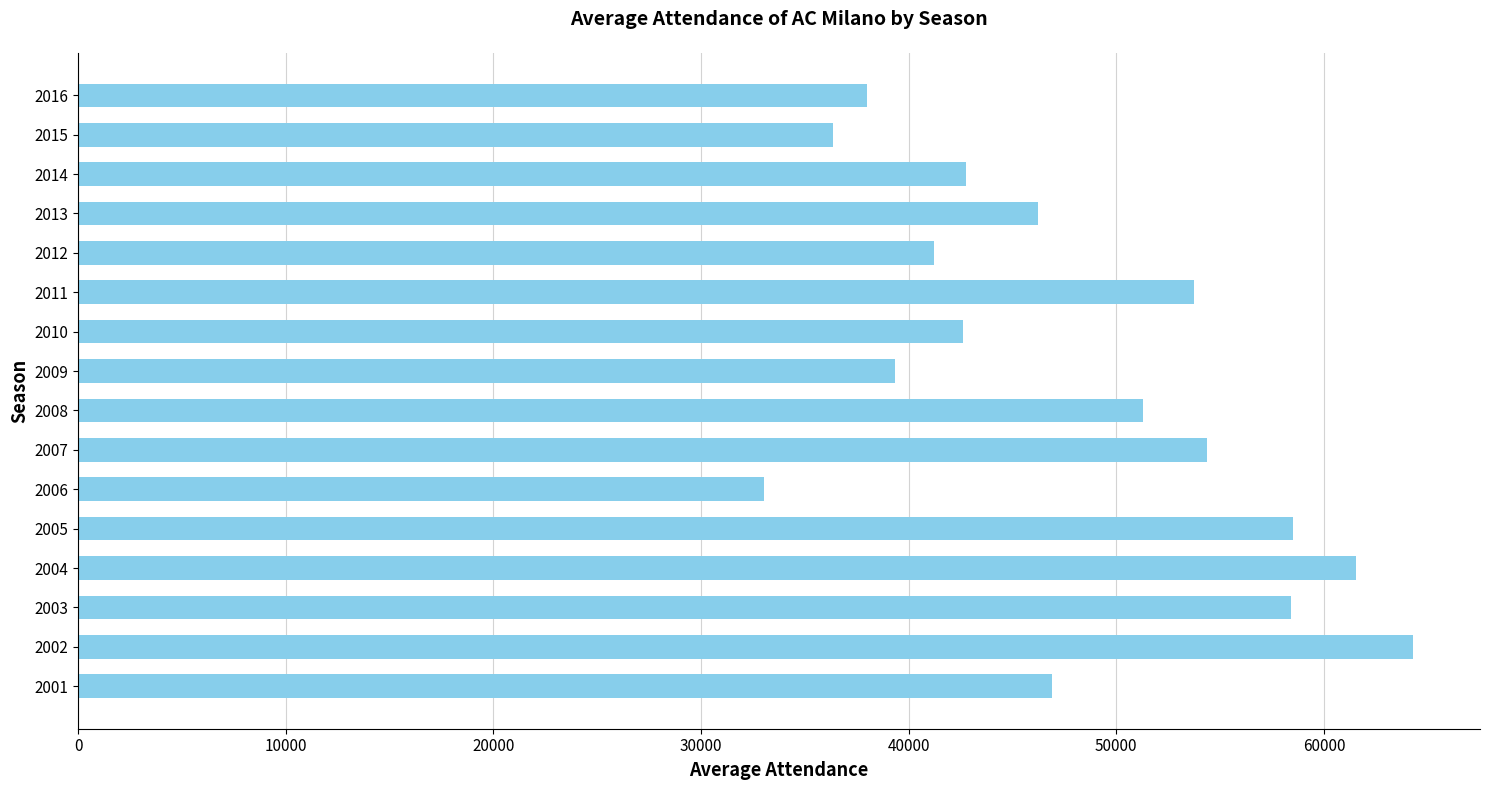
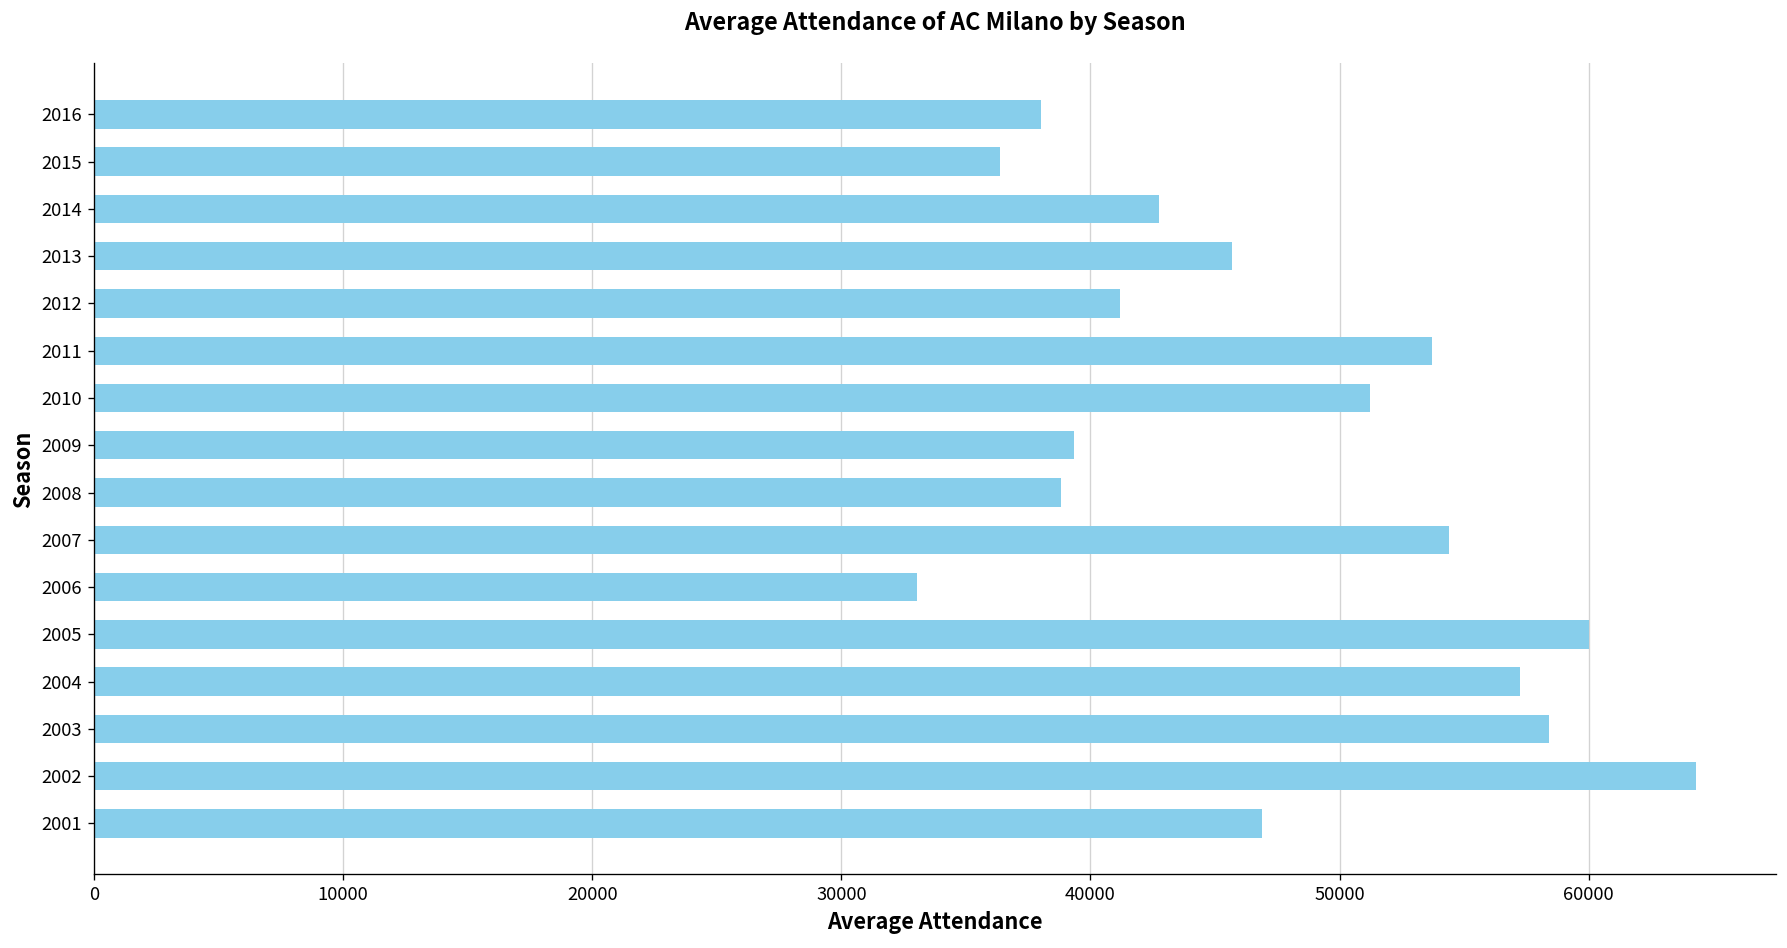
2013: 46200 -> 45700
2010: 42600 -> 51200
2008: 51300 -> 38800
2005: 58500 -> 60000
2004: 61600 -> 57300
